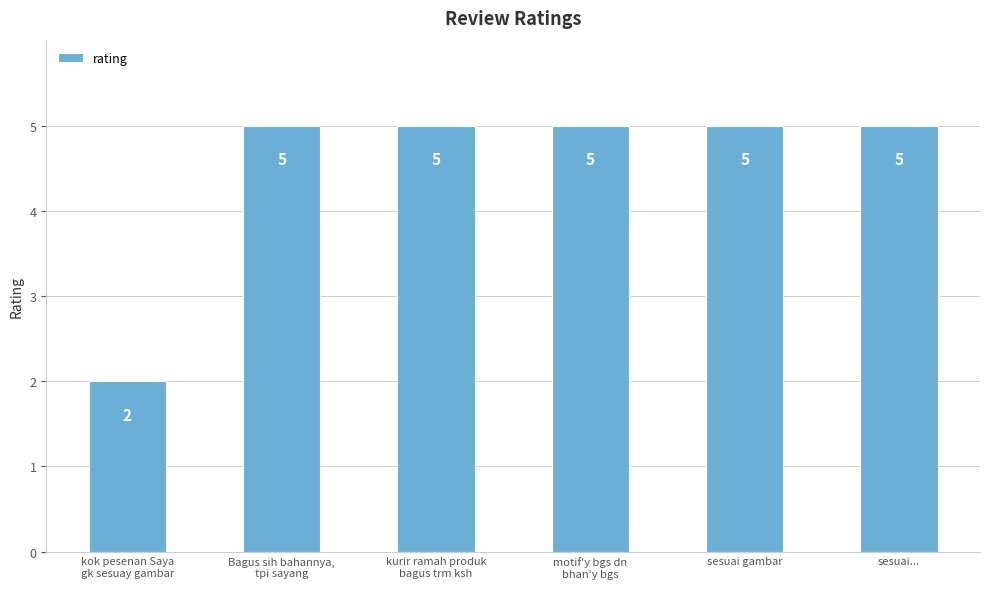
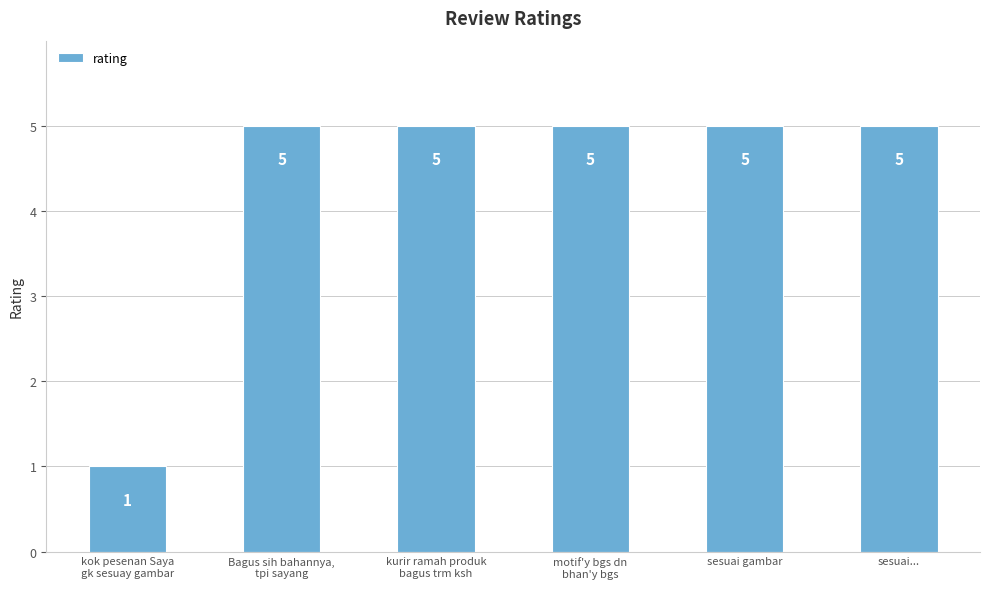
kok pesenan Saya gk sesuay gambar: 2 -> 1
